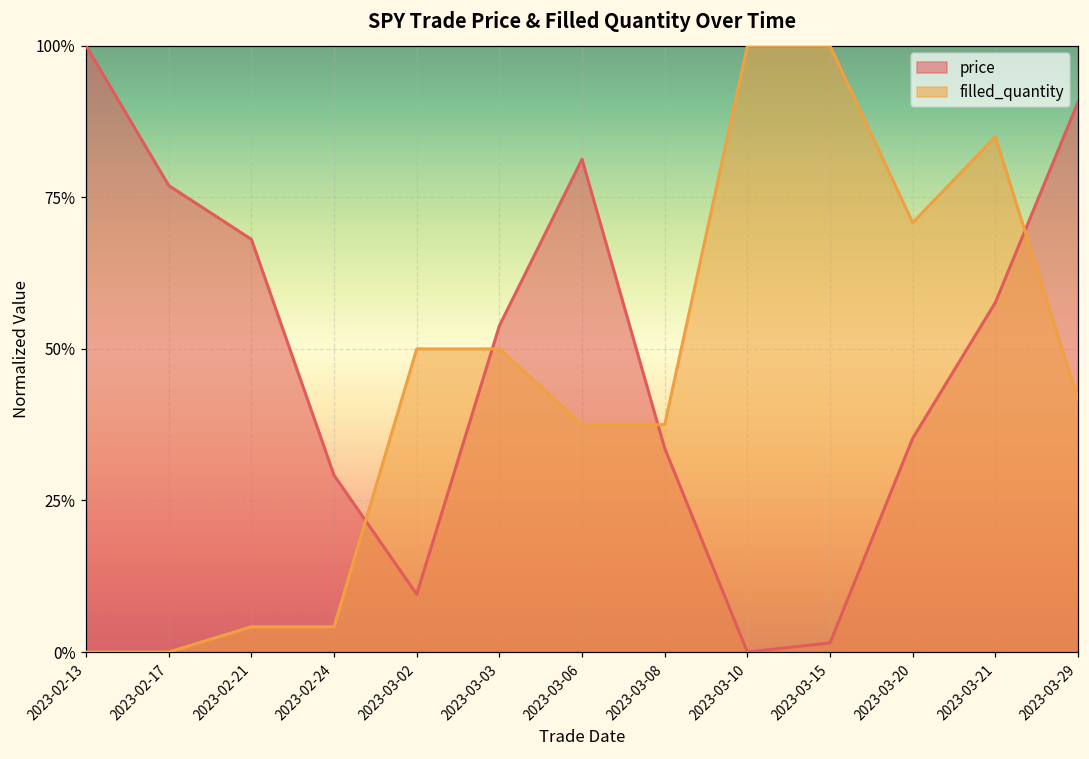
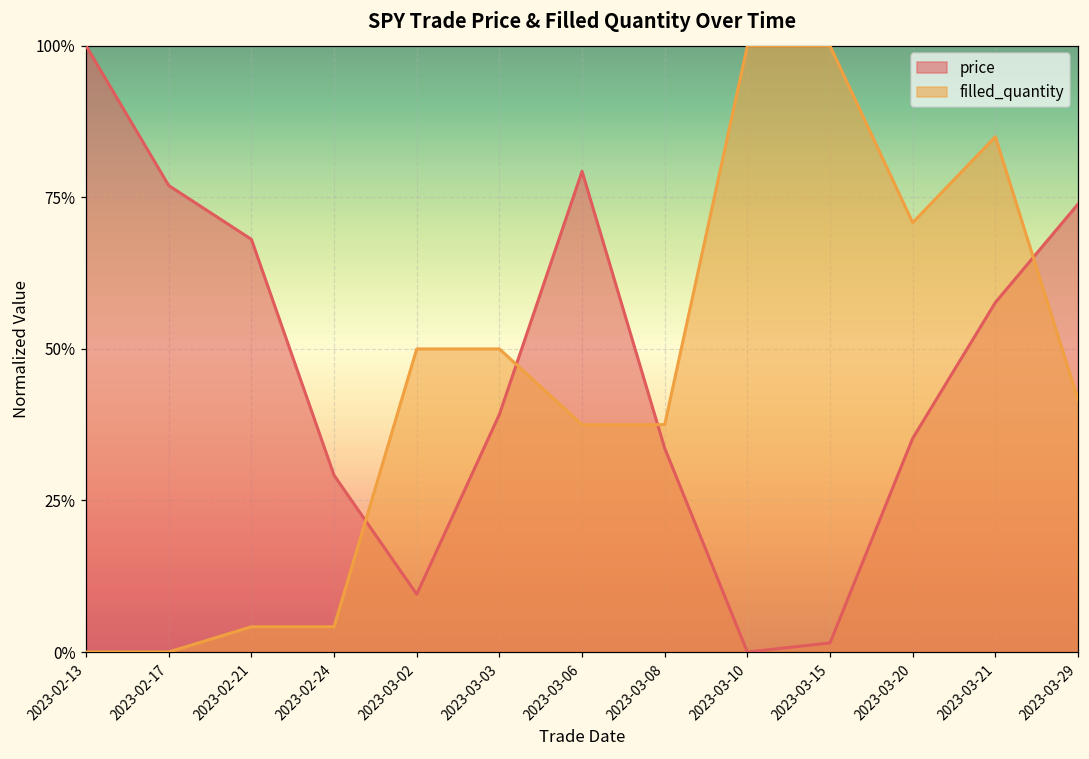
price, 2023-03-03: 54% -> 39%
price, 2023-03-06: 81% -> 79%
price, 2023-03-29: 91% -> 74%
